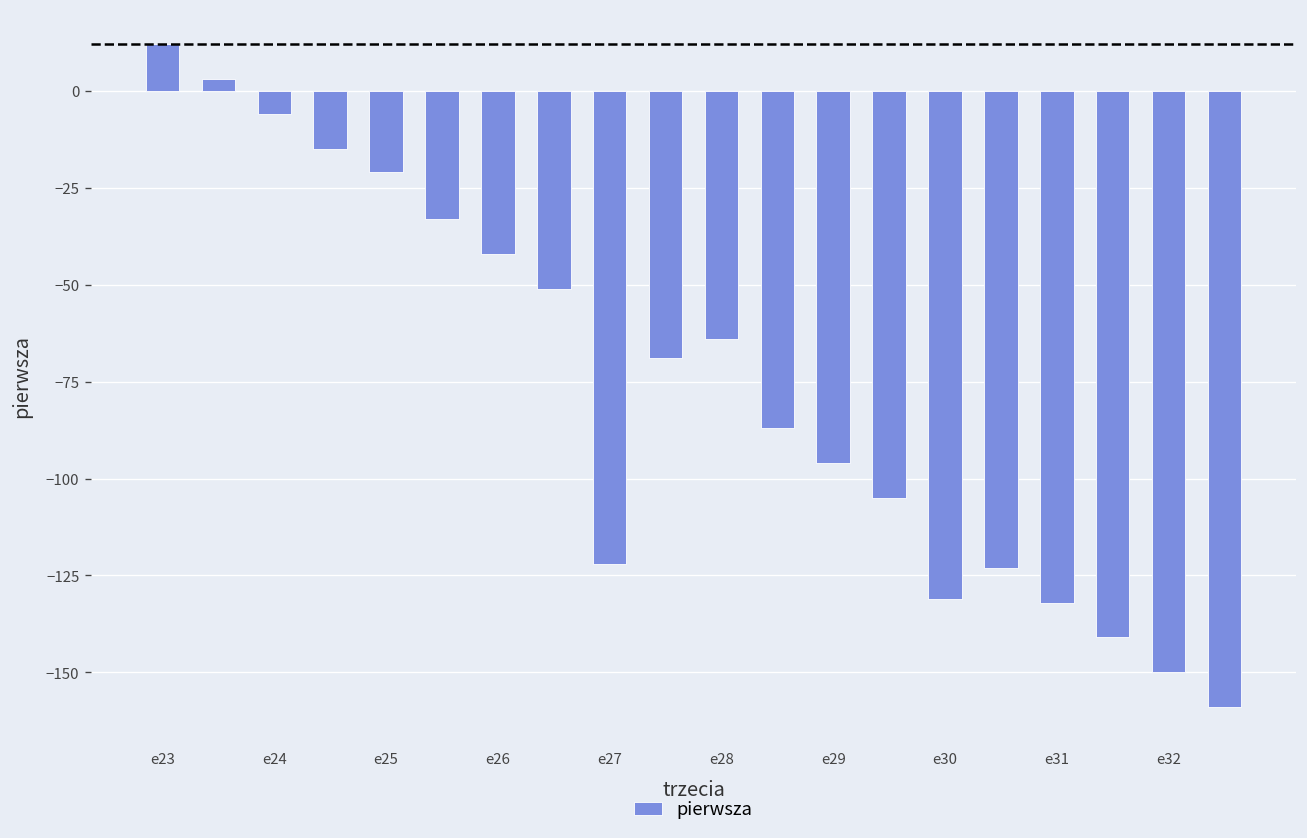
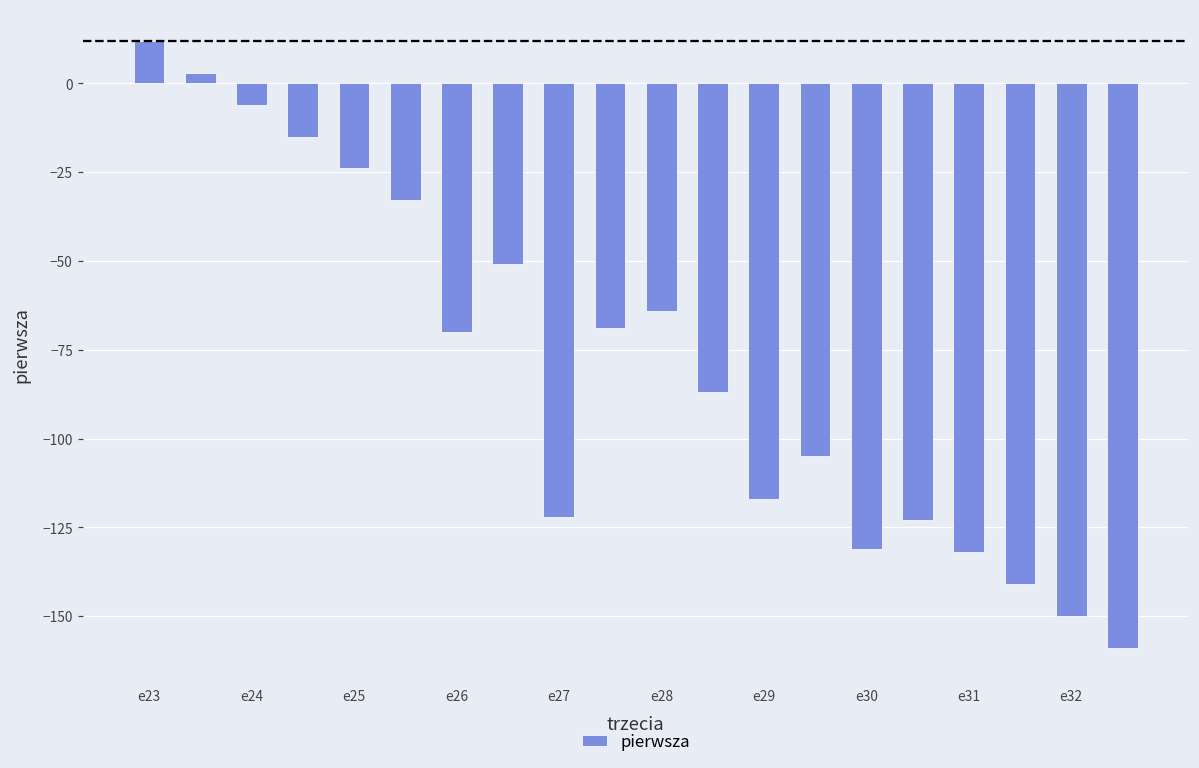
e25: -21 -> -24
e26: -42 -> -70
e29: -96 -> -117
